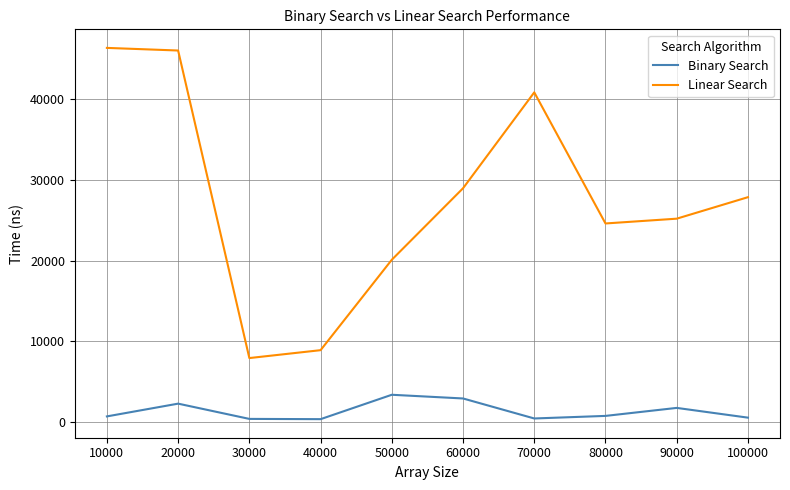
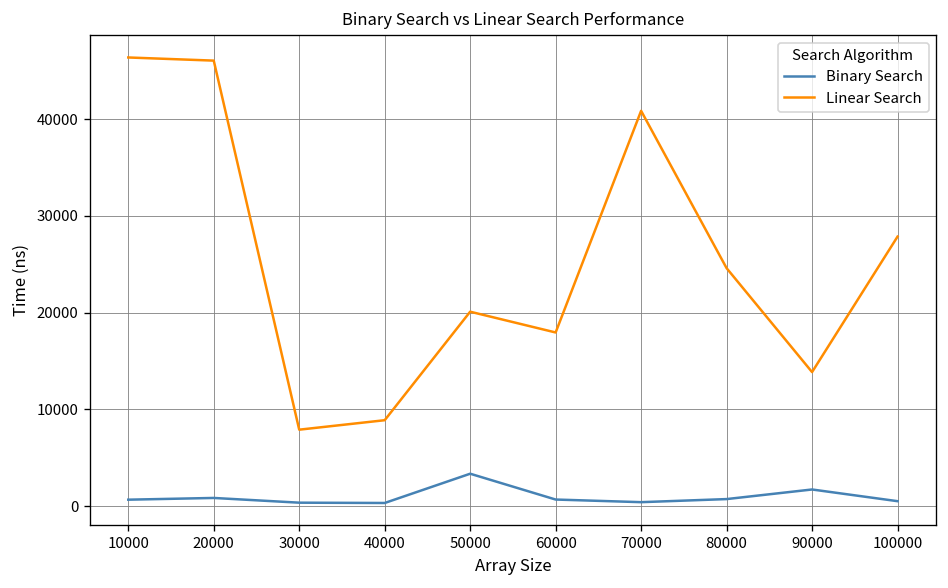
Binary Search, 20000: 2000 -> 1000
Binary Search, 60000: 3000 -> 1000
Linear Search, 60000: 29000 -> 18000
Linear Search, 90000: 25000 -> 14000
